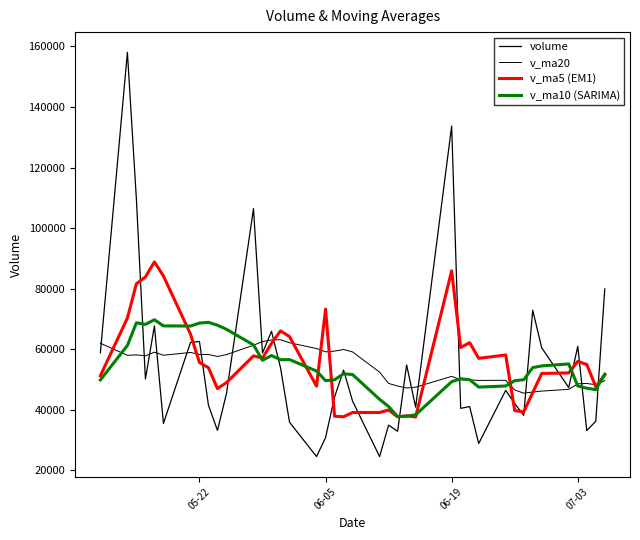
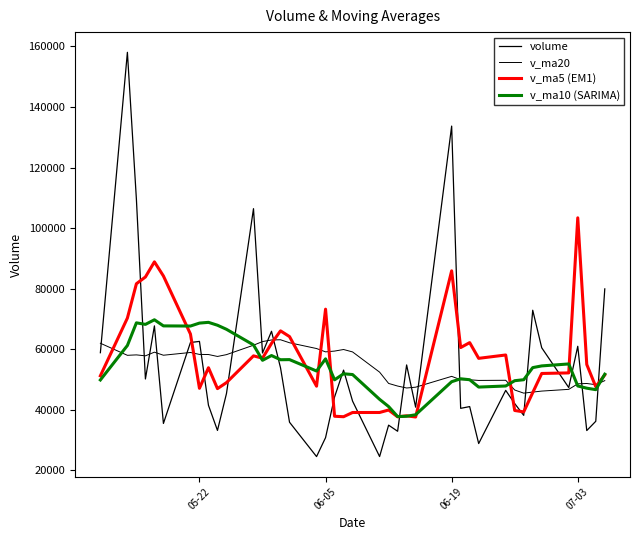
v_ma5 (EM1), 05-22: 56000 -> 47000
v_ma10 (SARIMA), 06-05: 50000 -> 57000
v_ma5 (EM1), 07-03: 56000 -> 103000
